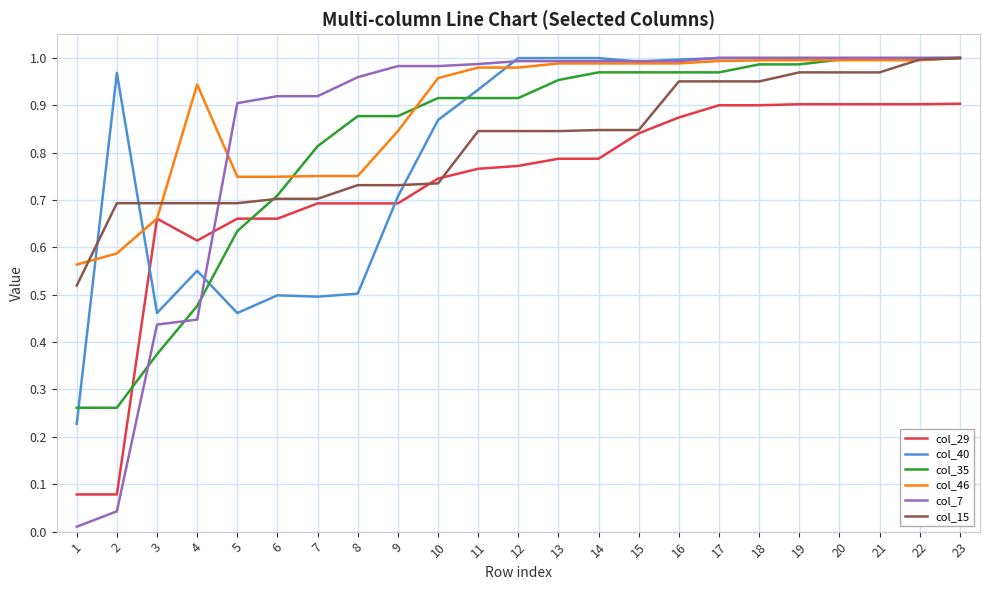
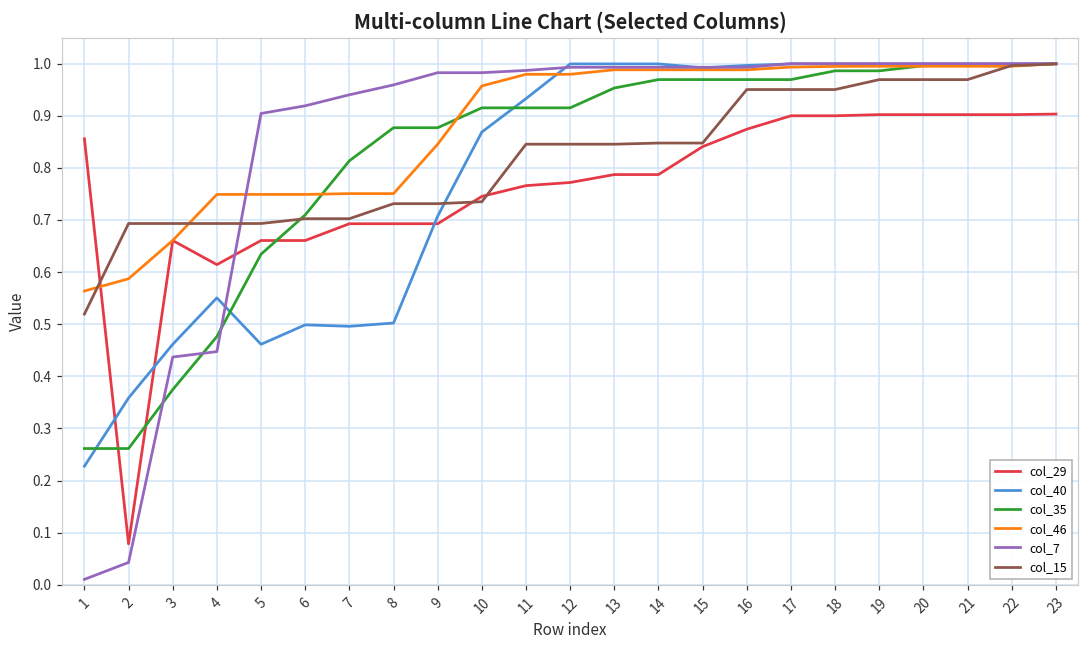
col_29, 1: 0.08 -> 0.86
col_40, 2: 0.97 -> 0.36
col_46, 4: 0.94 -> 0.75
col_7, 7: 0.92 -> 0.94
